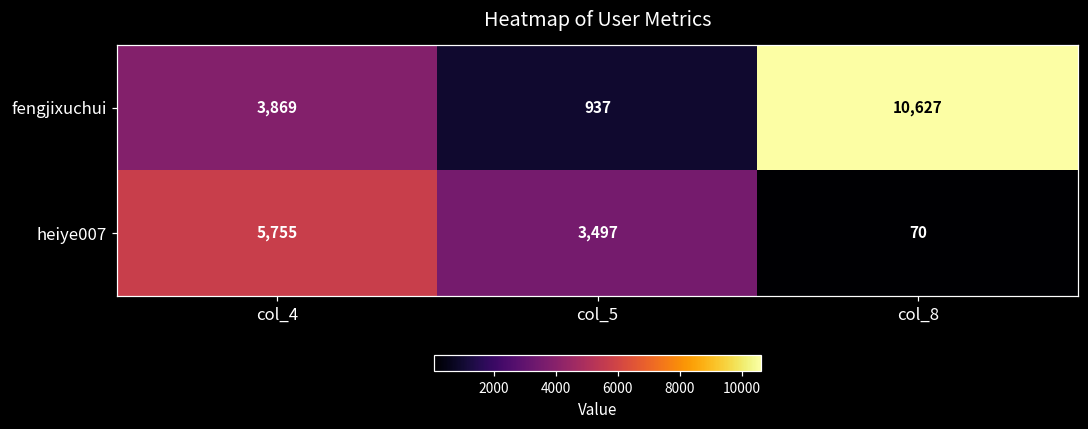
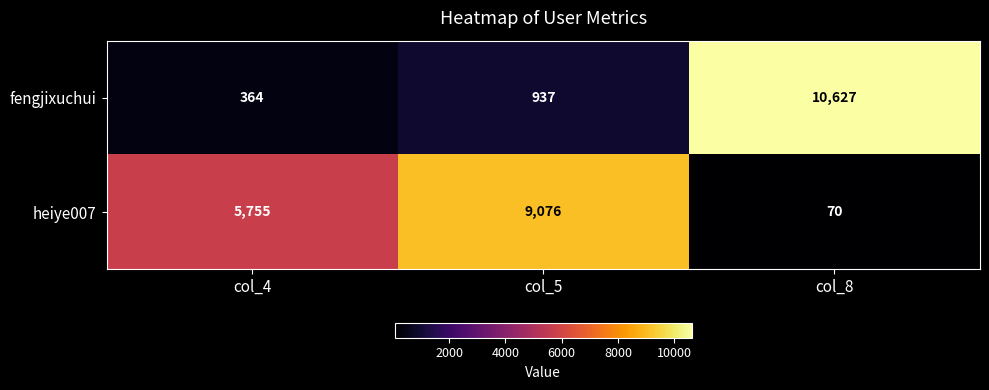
fengjixuchui, col_4: 3,869 -> 364
heiye007, col_5: 3,497 -> 9,076
